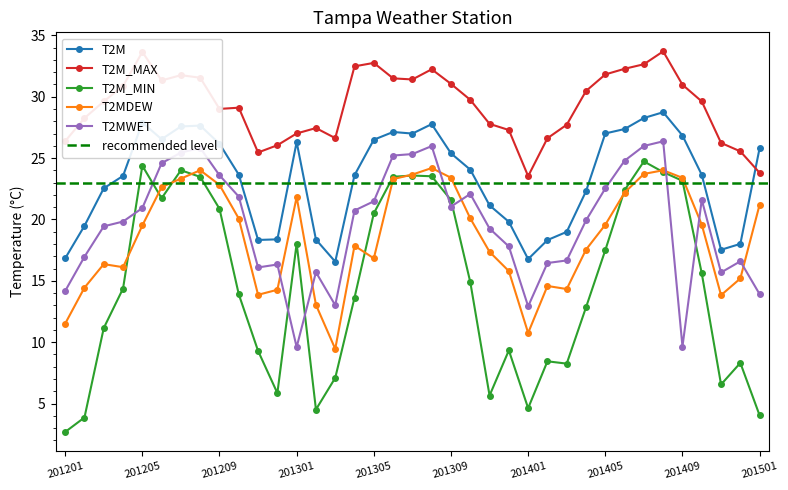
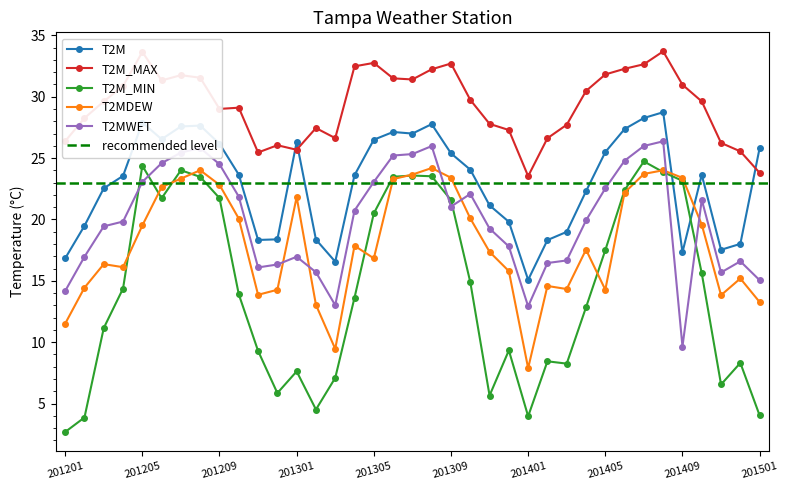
T2MWET, 201205: 20.9 -> 23.1
T2M_MIN, 201209: 20.9 -> 21.7
T2MWET, 201209: 23.6 -> 24.5
T2M_MAX, 201301: 27.0 -> 25.7
T2M_MIN, 201301: 18.0 -> 7.6
T2MWET, 201301: 9.6 -> 17.0
T2MWET, 201305: 21.5 -> 23.1
T2M_MAX, 201309: 31.1 -> 32.7
T2M, 201401: 16.8 -> 15.1
T2M_MIN, 201401: 4.6 -> 4.0
T2MDEW, 201401: 10.8 -> 7.9
T2M, 201405: 27.0 -> 25.5
T2MDEW, 201405: 19.6 -> 14.3
T2M, 201409: 26.8 -> 17.3
T2MDEW, 201501: 21.2 -> 13.3
T2MWET, 201501: 13.9 -> 15.1
